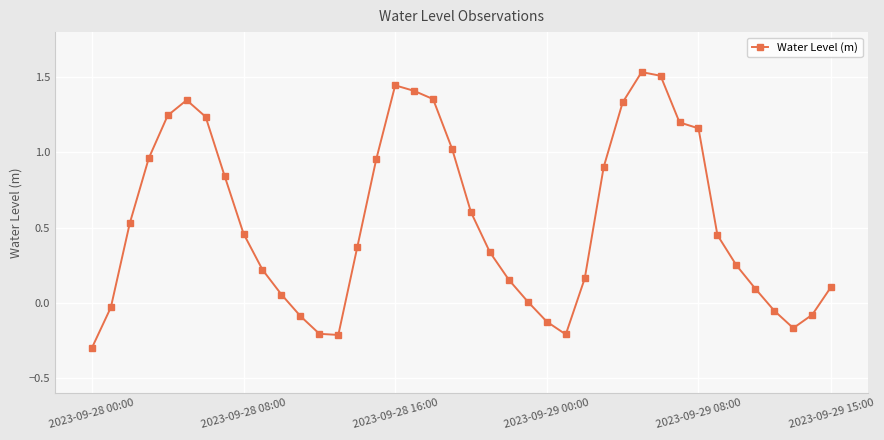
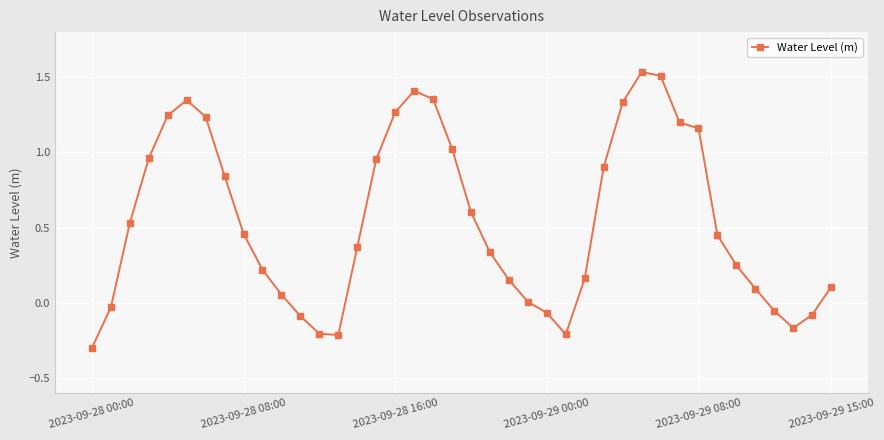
2023-09-28 16:00: 1.45 -> 1.27
2023-09-29 00:00: -0.13 -> -0.07
